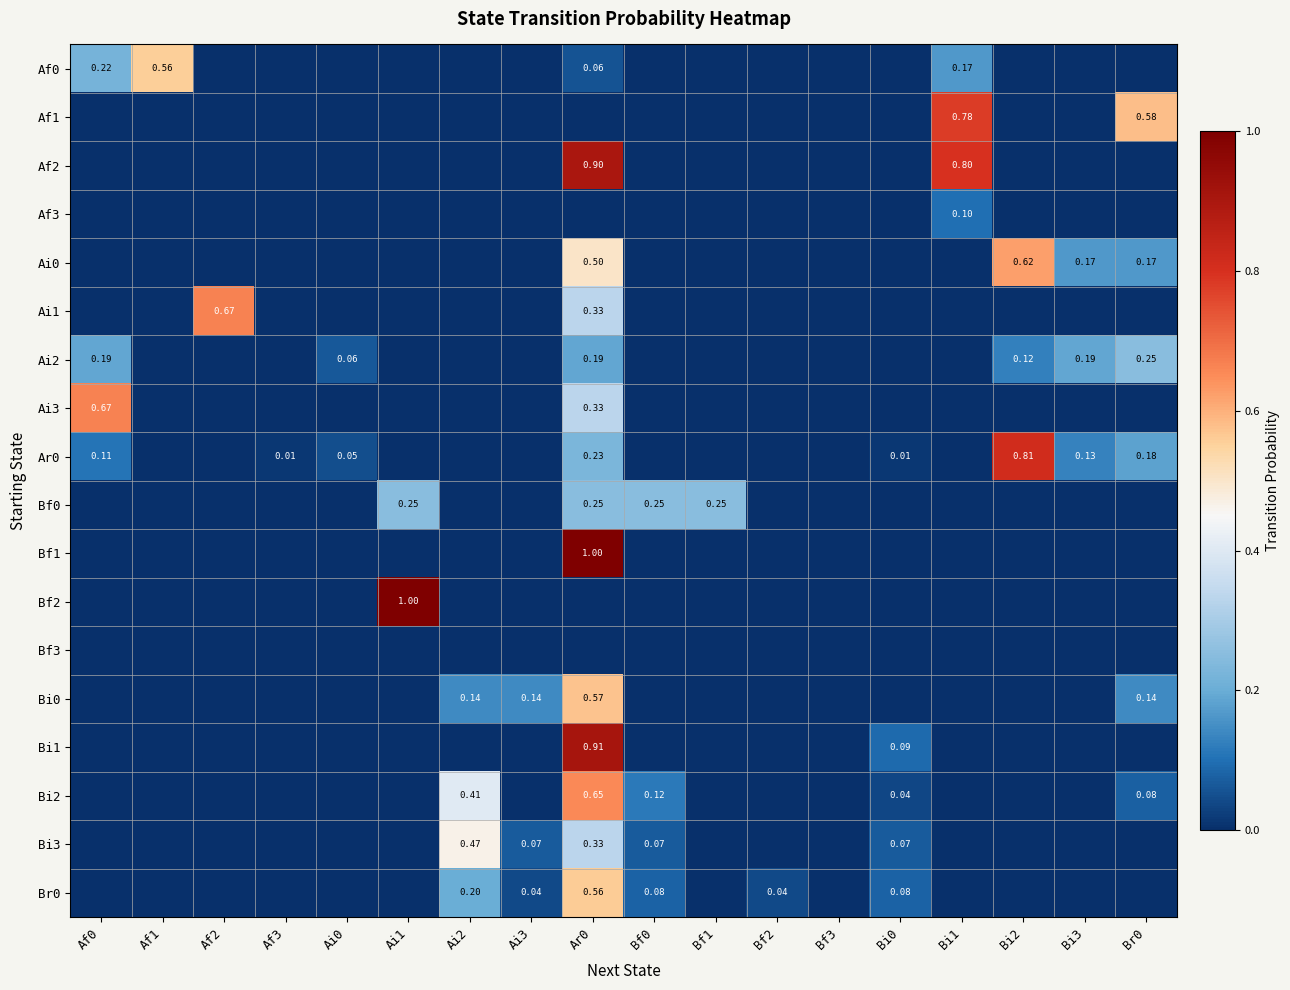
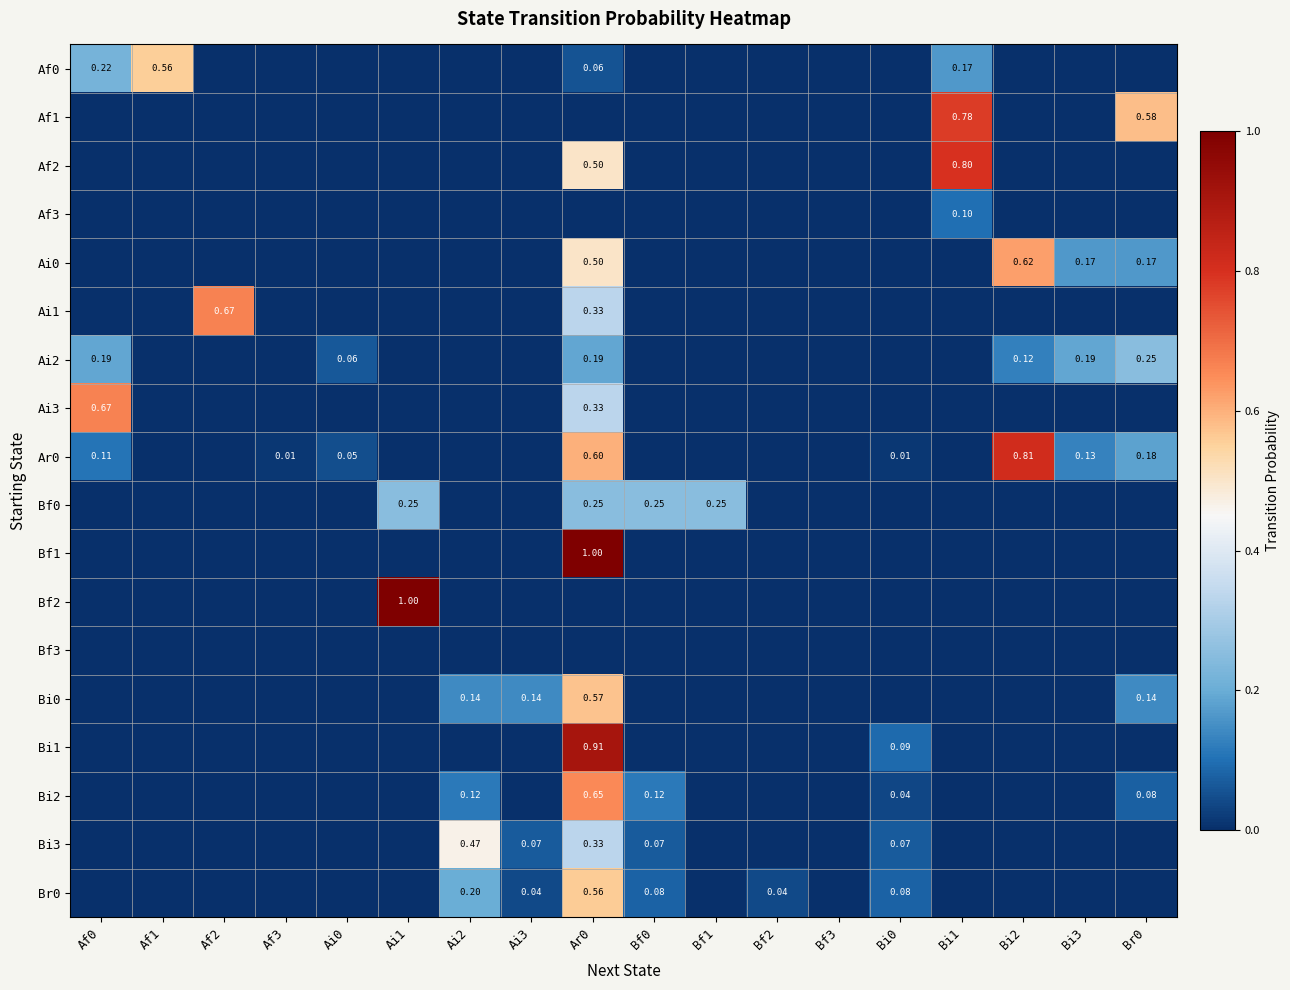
Af2, Ar0: 0.90 -> 0.50
Ar0, Ar0: 0.23 -> 0.60
Bi2, Ai2: 0.41 -> 0.12
